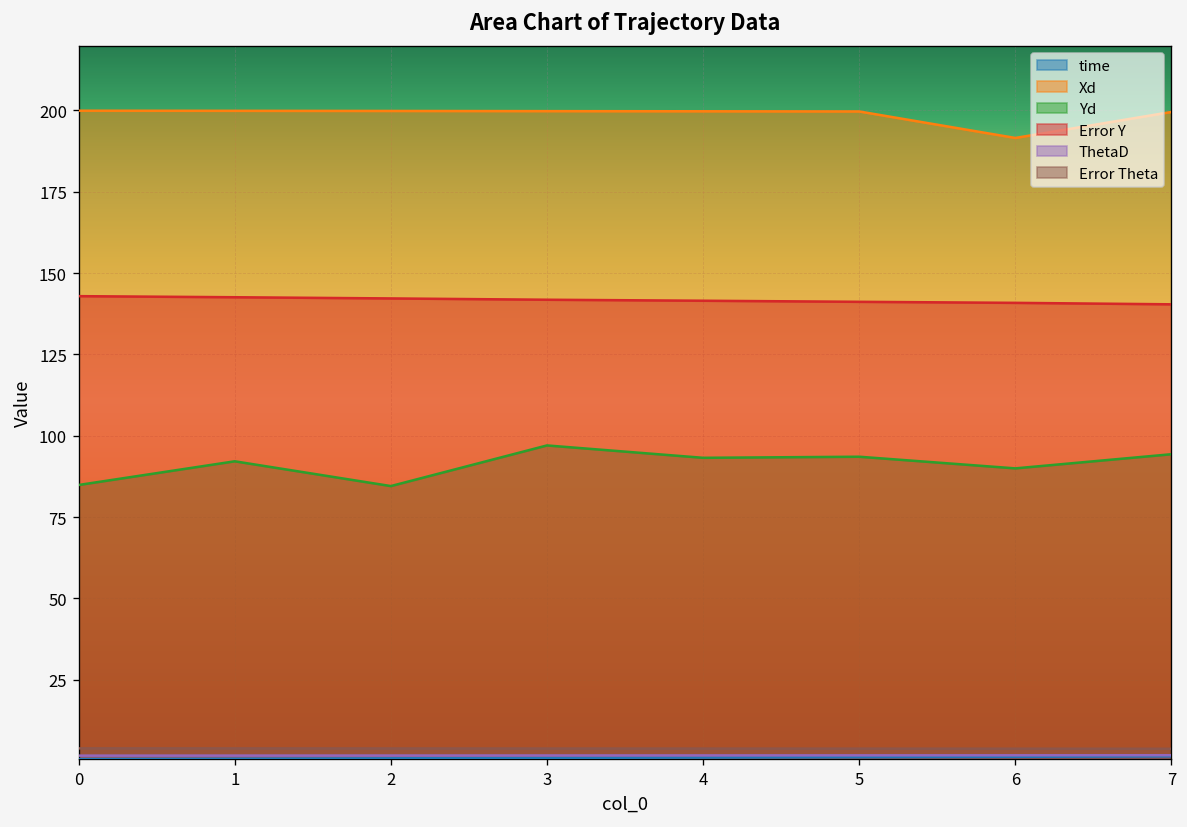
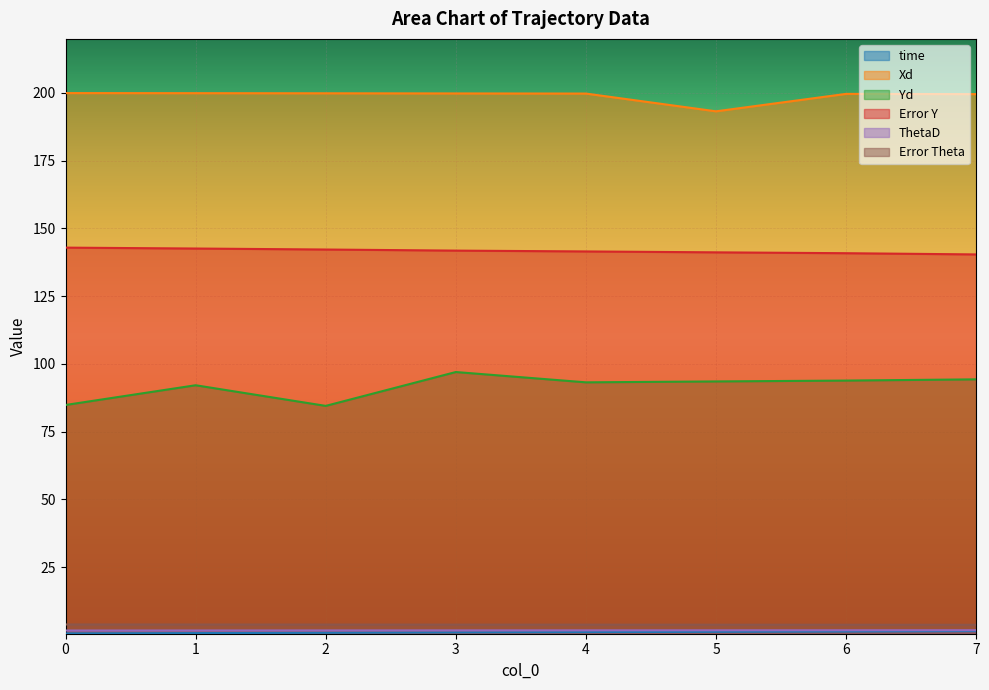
Xd, 5: 200 -> 193
Xd, 6: 192 -> 200
Yd, 6: 90 -> 94
